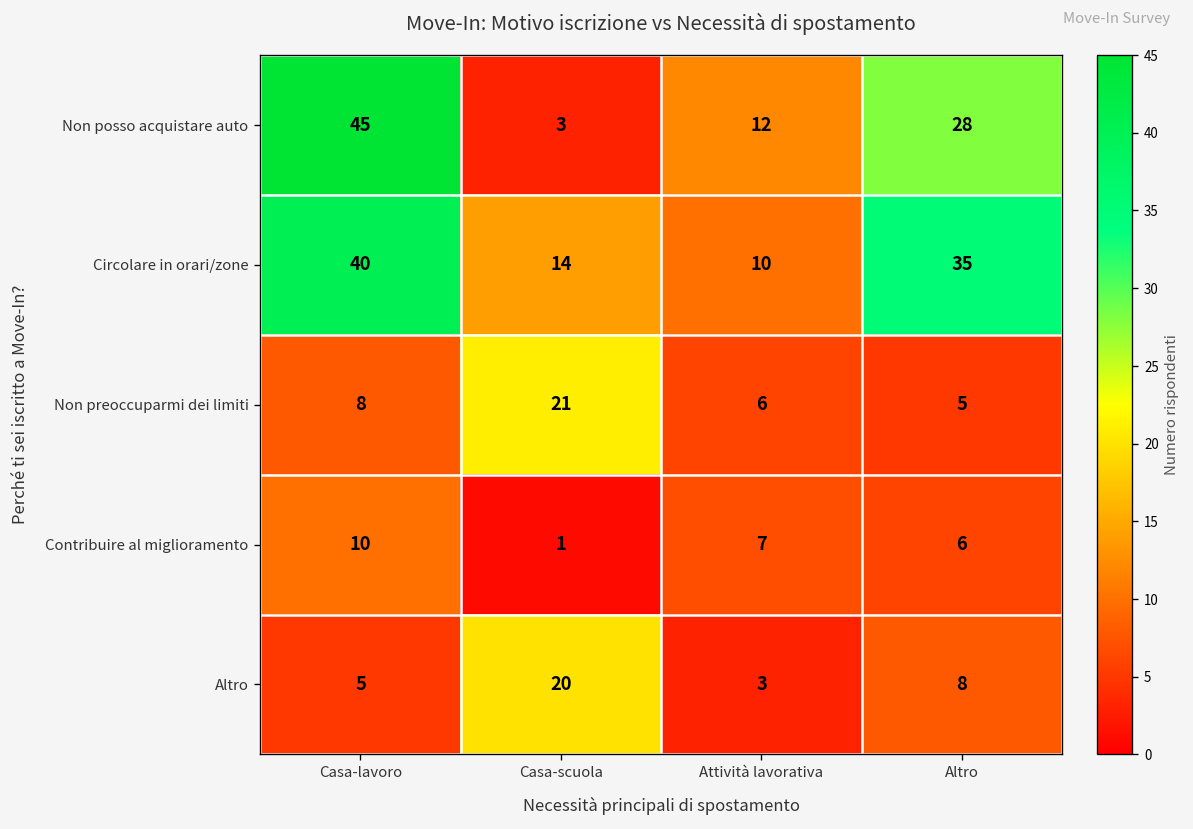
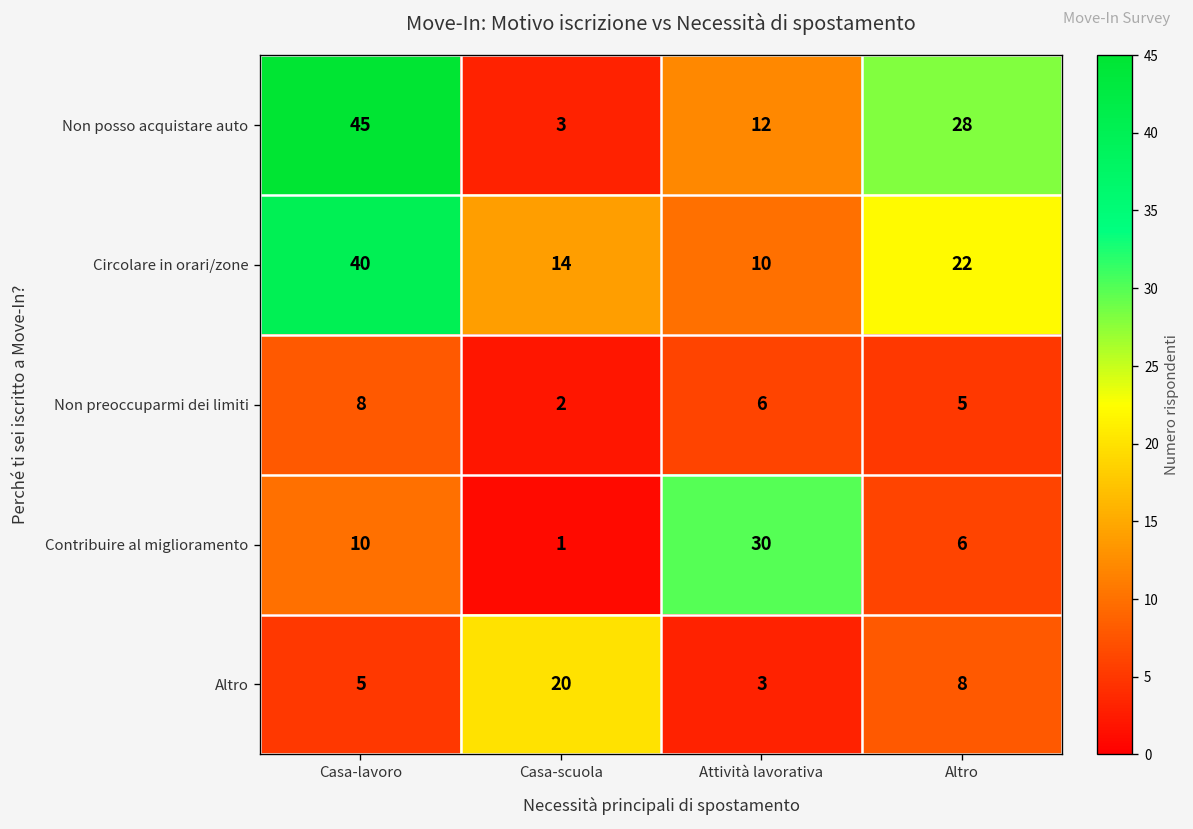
Circolare in orari/zone, Altro: 35 -> 22
Non preoccuparmi dei limiti, Casa-scuola: 21 -> 2
Contribuire al miglioramento, Attività lavorativa: 7 -> 30
